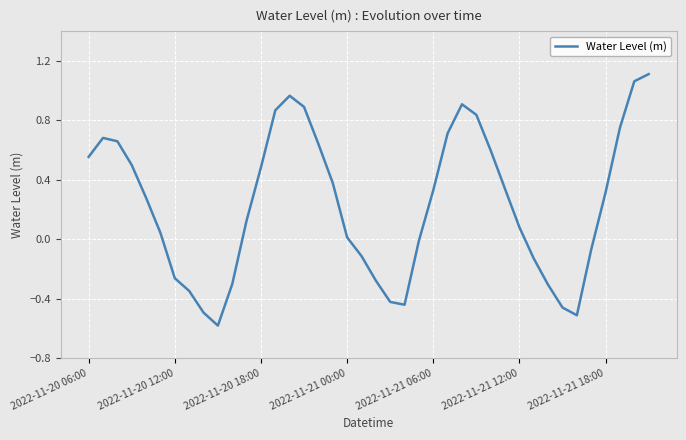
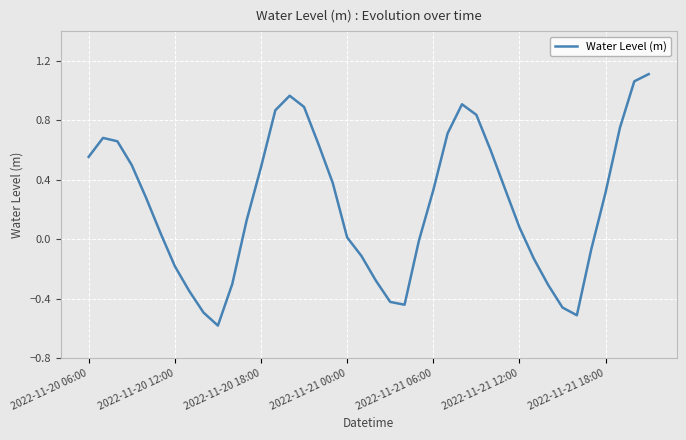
2022-11-20 12:00: -0.26 -> -0.18
